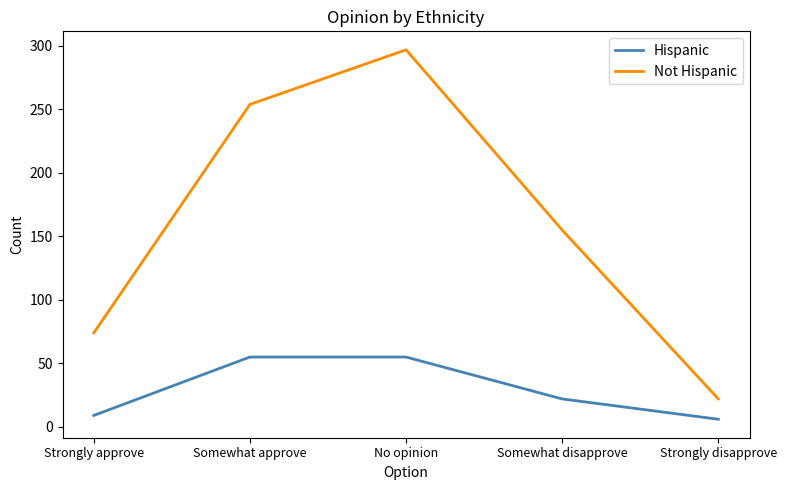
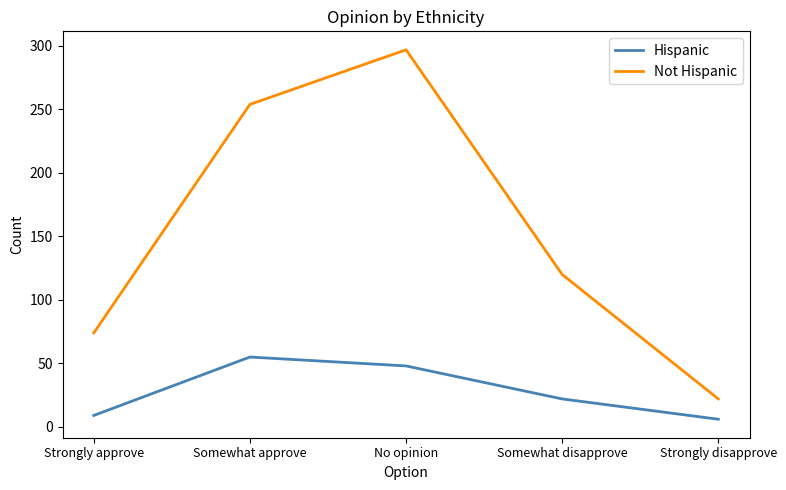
Hispanic, No opinion: 55 -> 48
Not Hispanic, Somewhat disapprove: 155 -> 120
